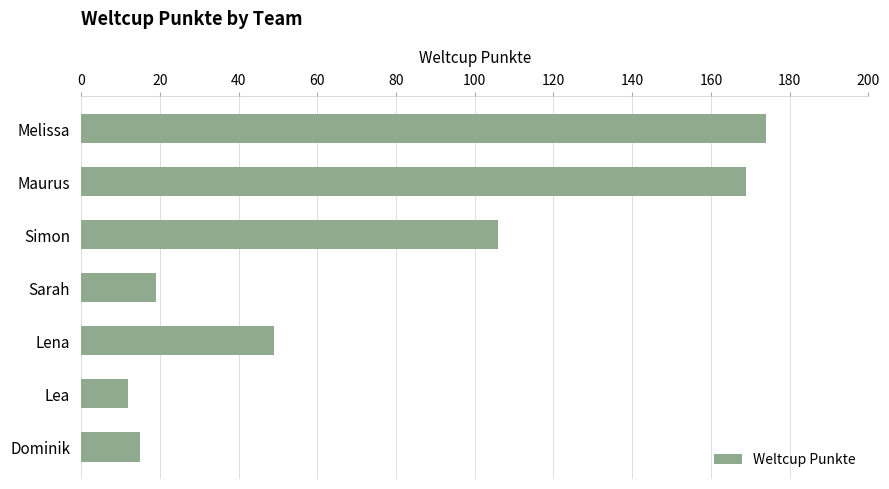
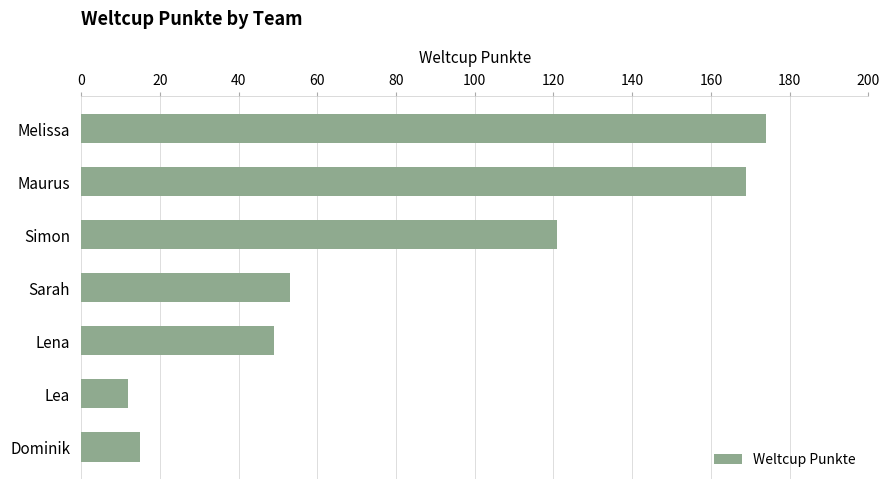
Simon: 106 -> 121
Sarah: 19 -> 53
